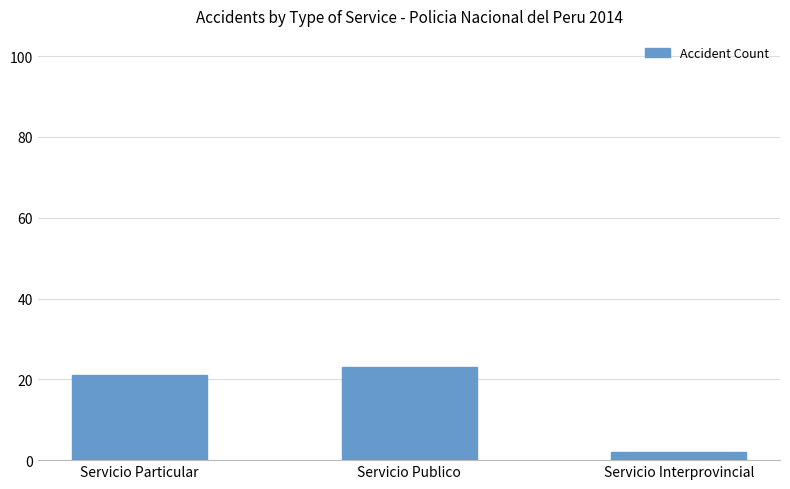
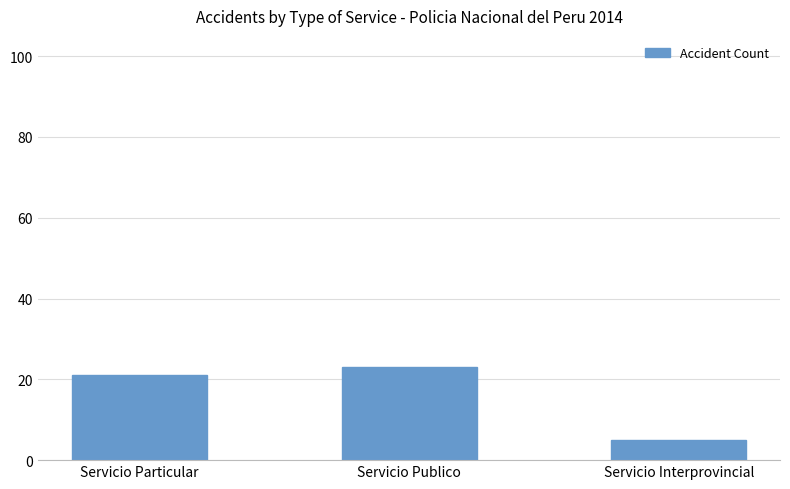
Servicio Interprovincial: 2 -> 5
